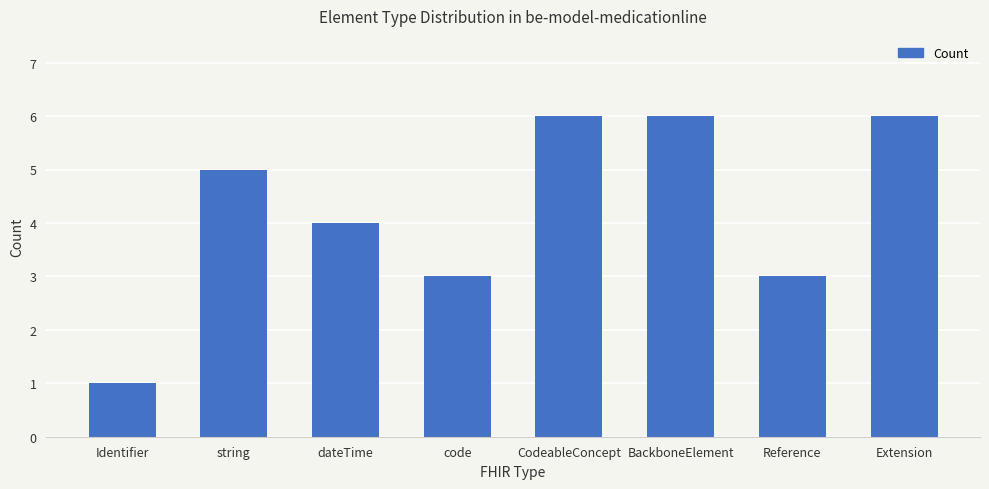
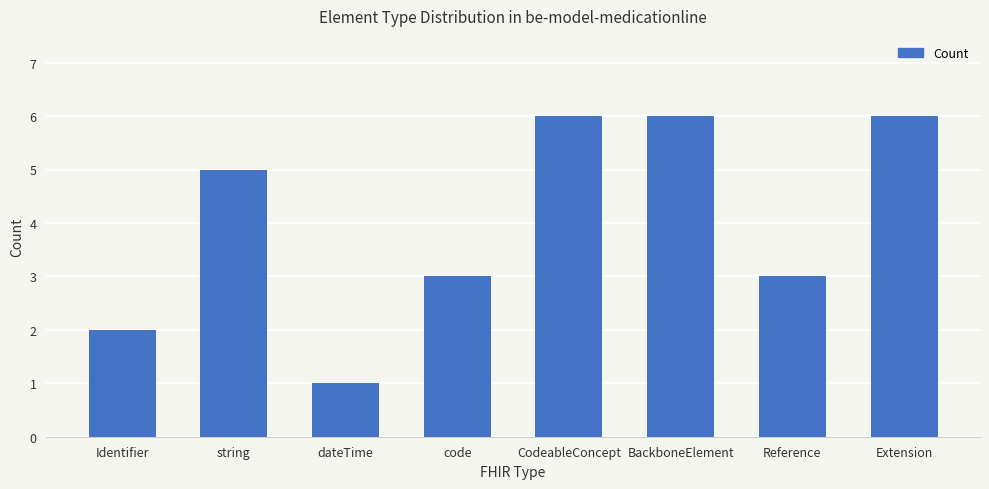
Identifier: 1 -> 2
dateTime: 4 -> 1
